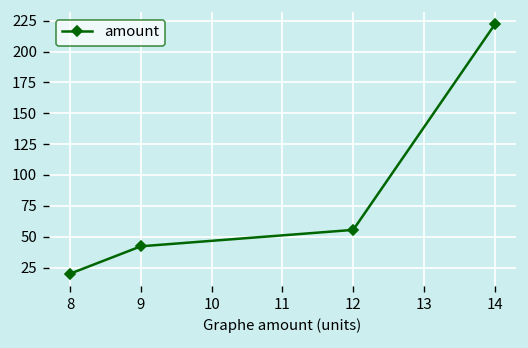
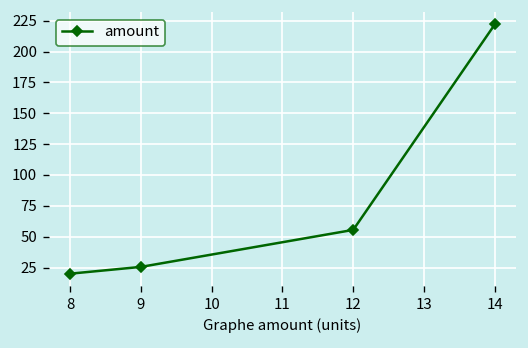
9: 42 -> 26
